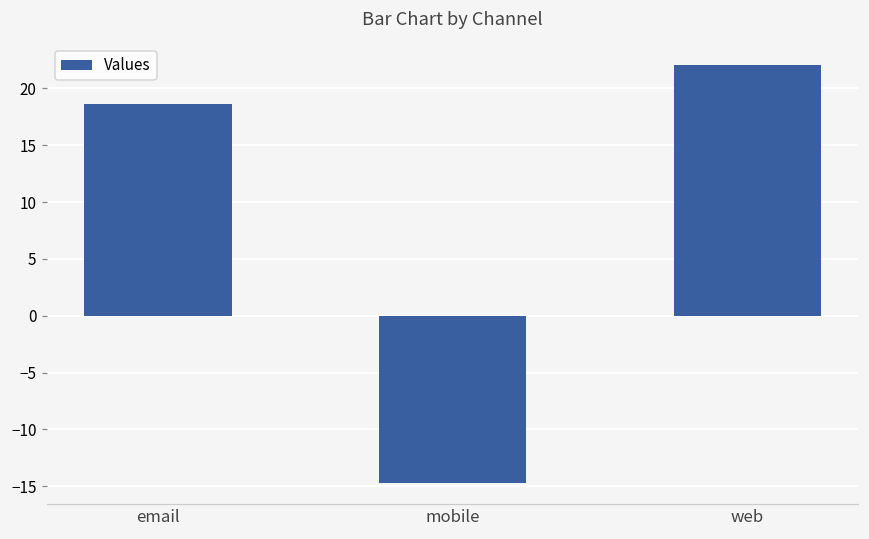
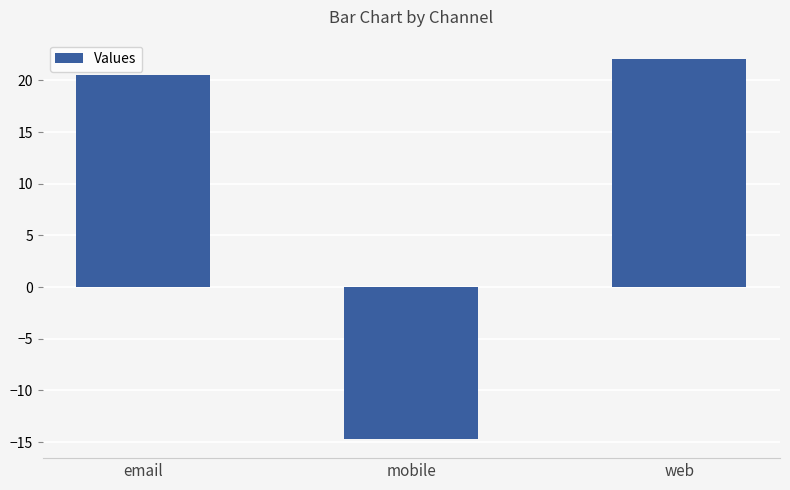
email: 18.6 -> 20.5
